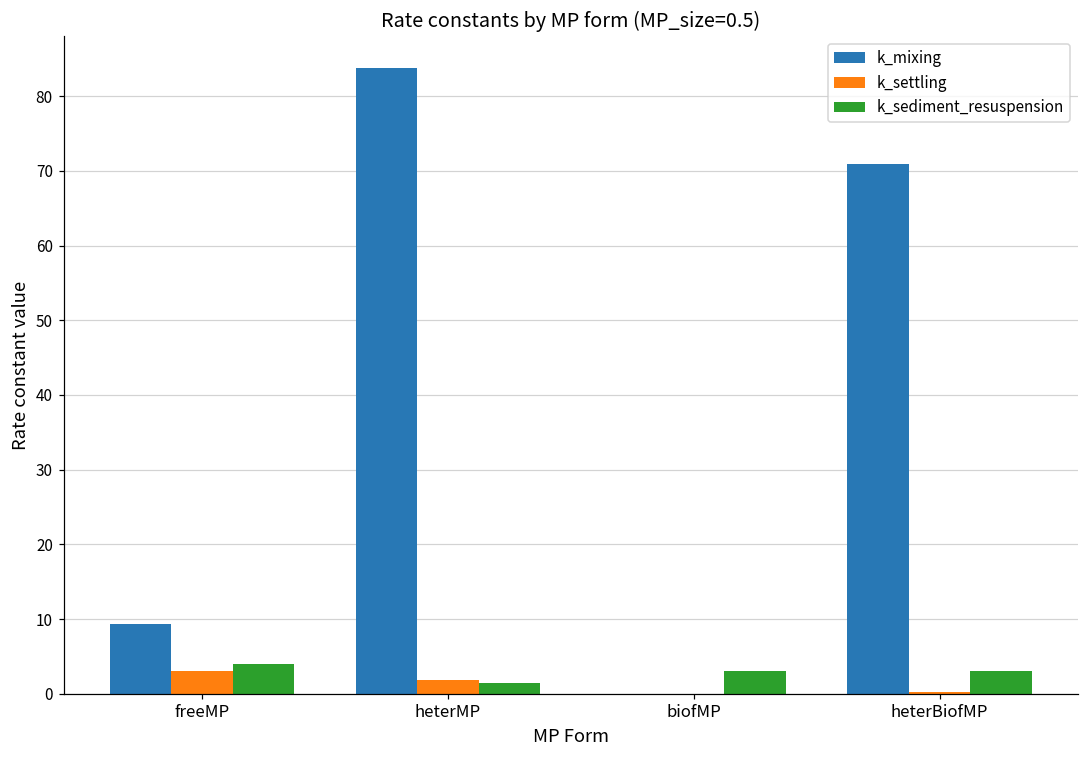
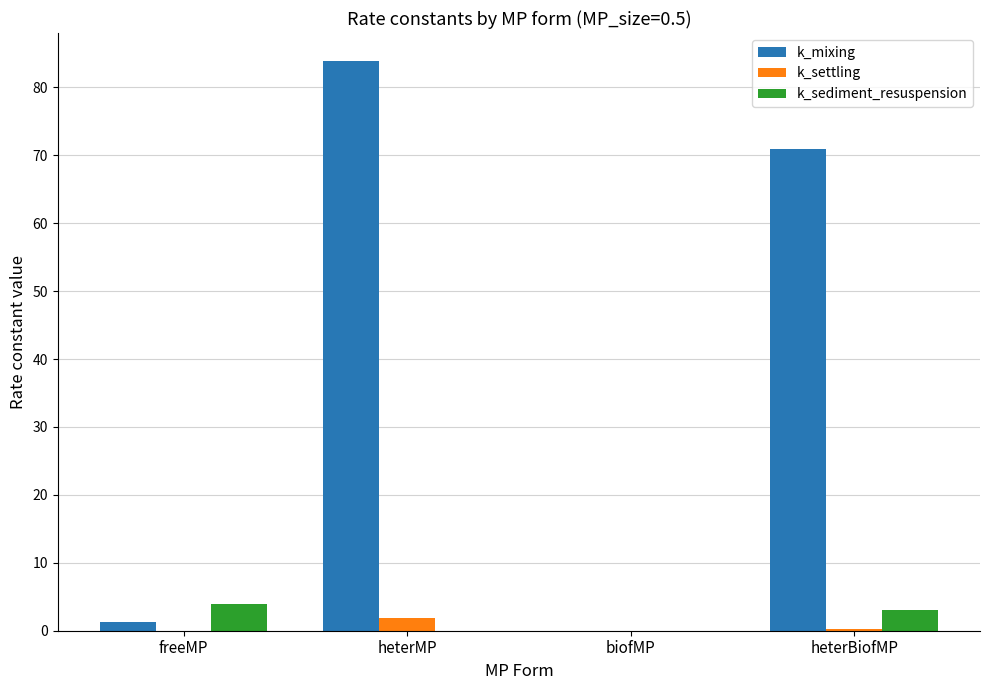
k_mixing, freeMP: 9 -> 1
k_settling, freeMP: 3 -> 0
k_sediment_resuspension, heterMP: 1 -> 0
k_sediment_resuspension, biofMP: 3 -> 0
